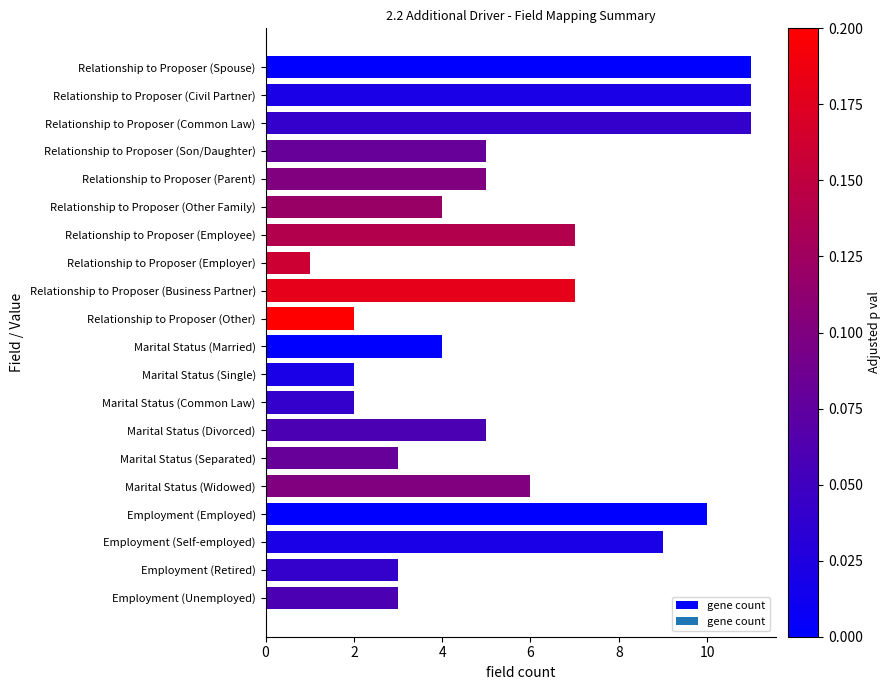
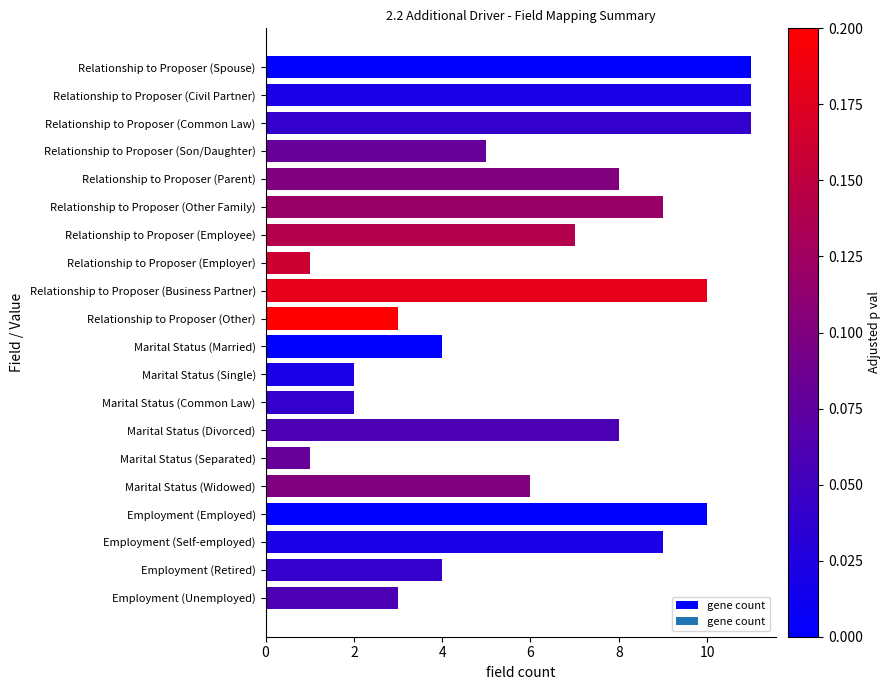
Relationship to Proposer (Parent): 5 -> 8
Relationship to Proposer (Other Family): 4 -> 9
Relationship to Proposer (Business Partner): 7 -> 10
Relationship to Proposer (Other): 2 -> 3
Marital Status (Divorced): 5 -> 8
Marital Status (Separated): 3 -> 1
Employment (Retired): 3 -> 4
